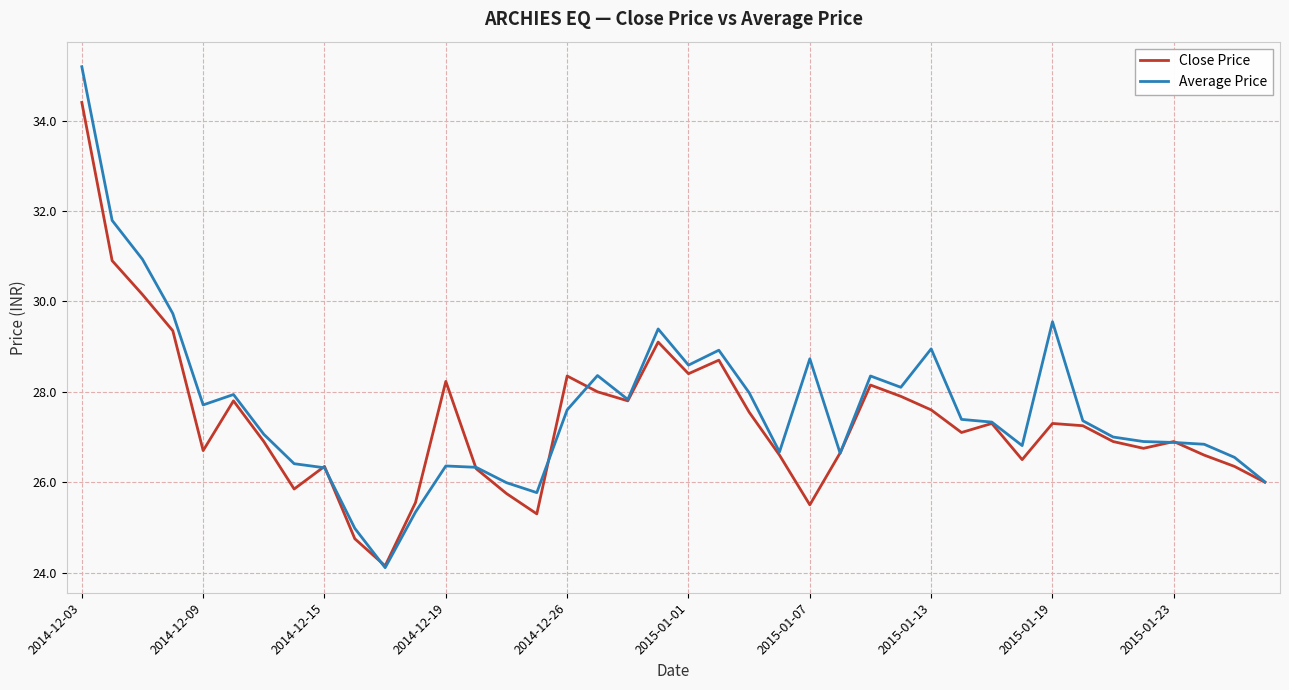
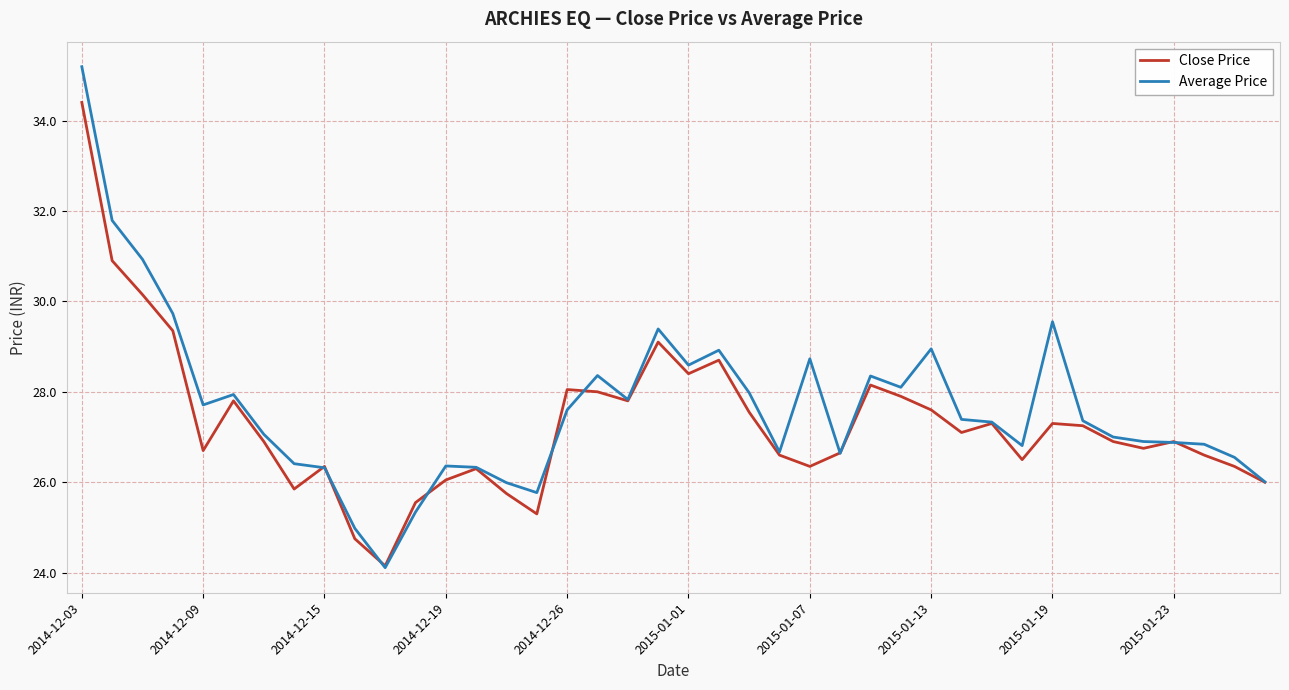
Close Price, 2014-12-19: 28.2 -> 26.1
Close Price, 2014-12-26: 28.4 -> 28.1
Close Price, 2015-01-07: 25.5 -> 26.4
